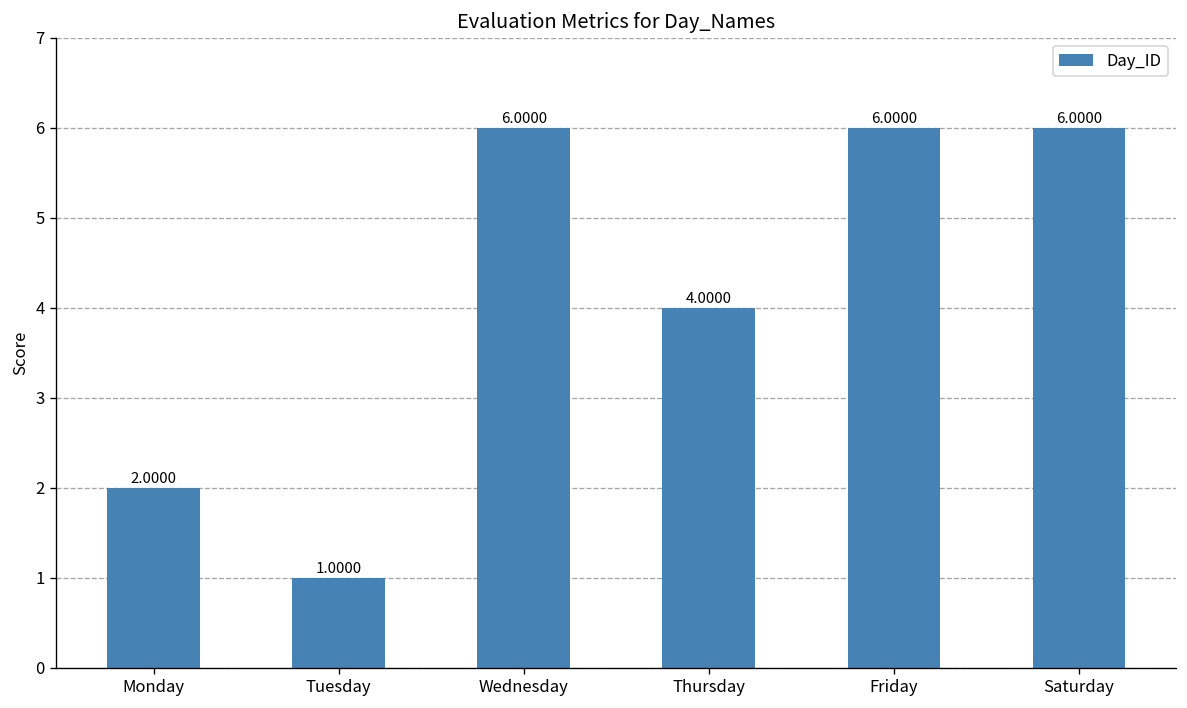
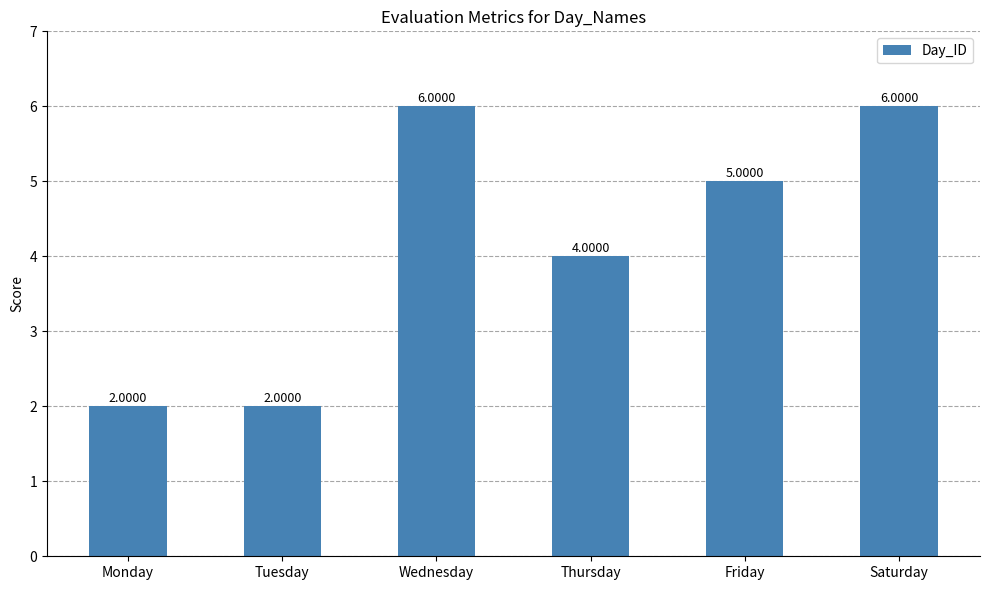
Tuesday: 1.0000 -> 2.0000
Friday: 6.0000 -> 5.0000
